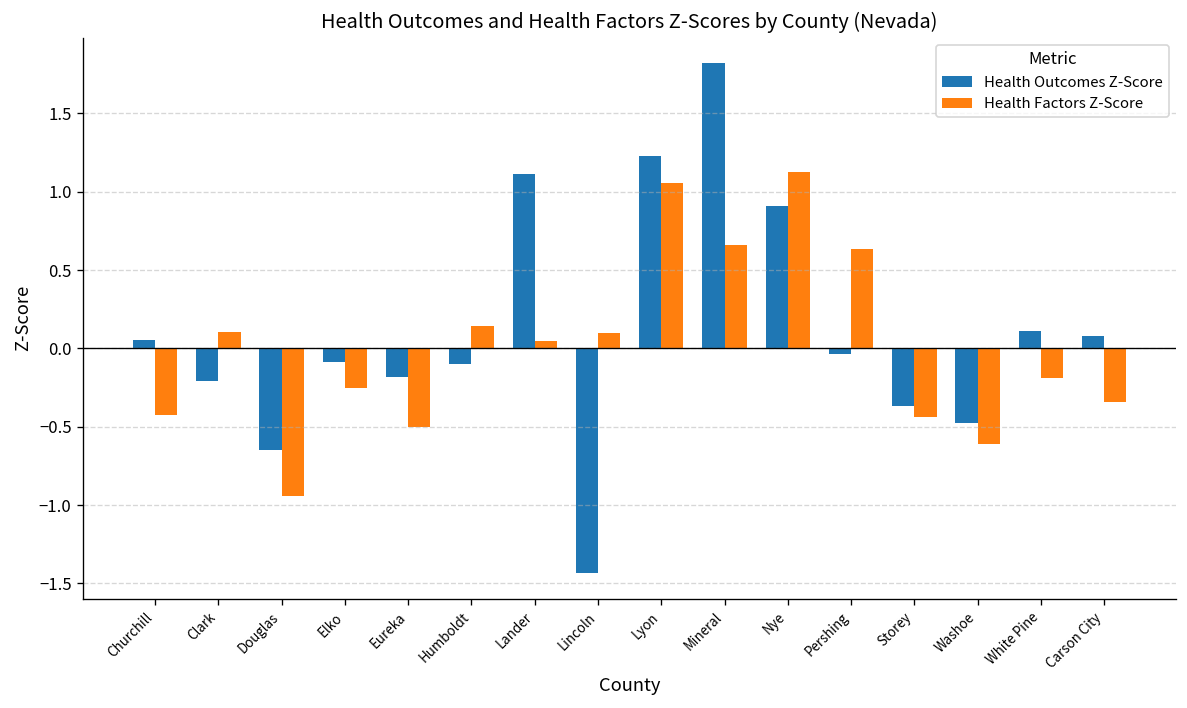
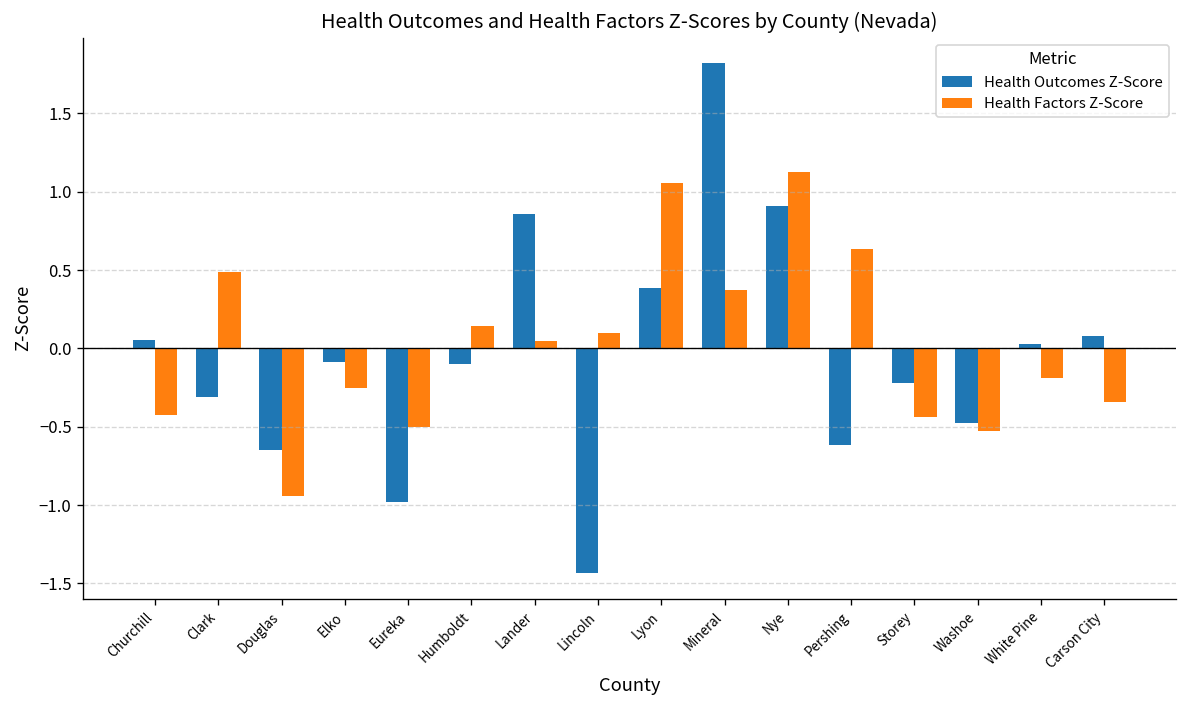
Health Outcomes Z-Score, Clark: -0.21 -> -0.31
Health Factors Z-Score, Clark: 0.11 -> 0.49
Health Outcomes Z-Score, Eureka: -0.18 -> -0.98
Health Outcomes Z-Score, Lander: 1.11 -> 0.86
Health Outcomes Z-Score, Lyon: 1.23 -> 0.38
Health Factors Z-Score, Mineral: 0.66 -> 0.37
Health Outcomes Z-Score, Pershing: -0.03 -> -0.62
Health Outcomes Z-Score, Storey: -0.37 -> -0.22
Health Factors Z-Score, Washoe: -0.61 -> -0.52
Health Outcomes Z-Score, White Pine: 0.11 -> 0.03
